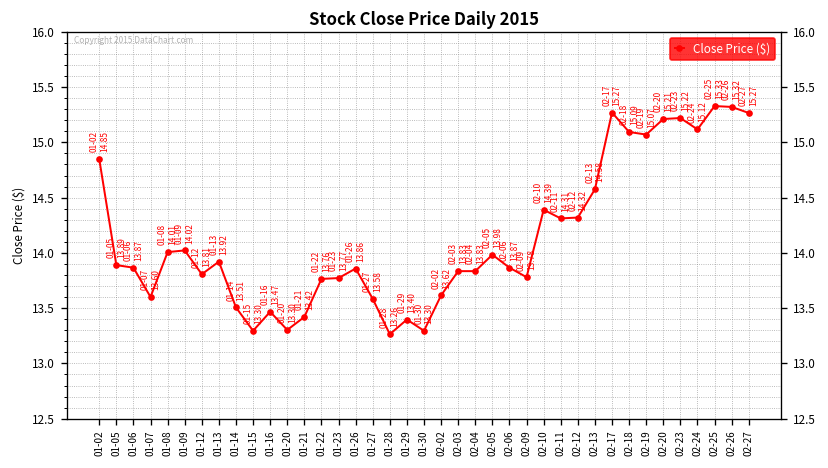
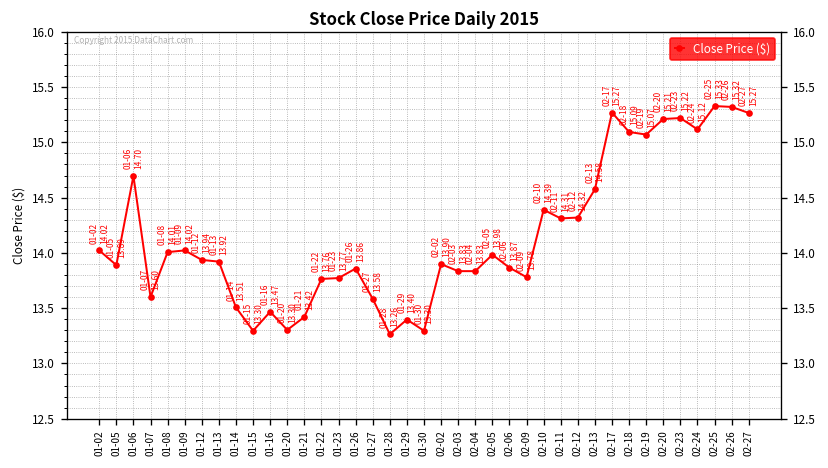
01-02: 14.85 -> 14.02
01-06: 13.87 -> 14.70
01-12: 13.81 -> 13.94
02-02: 13.62 -> 13.90
